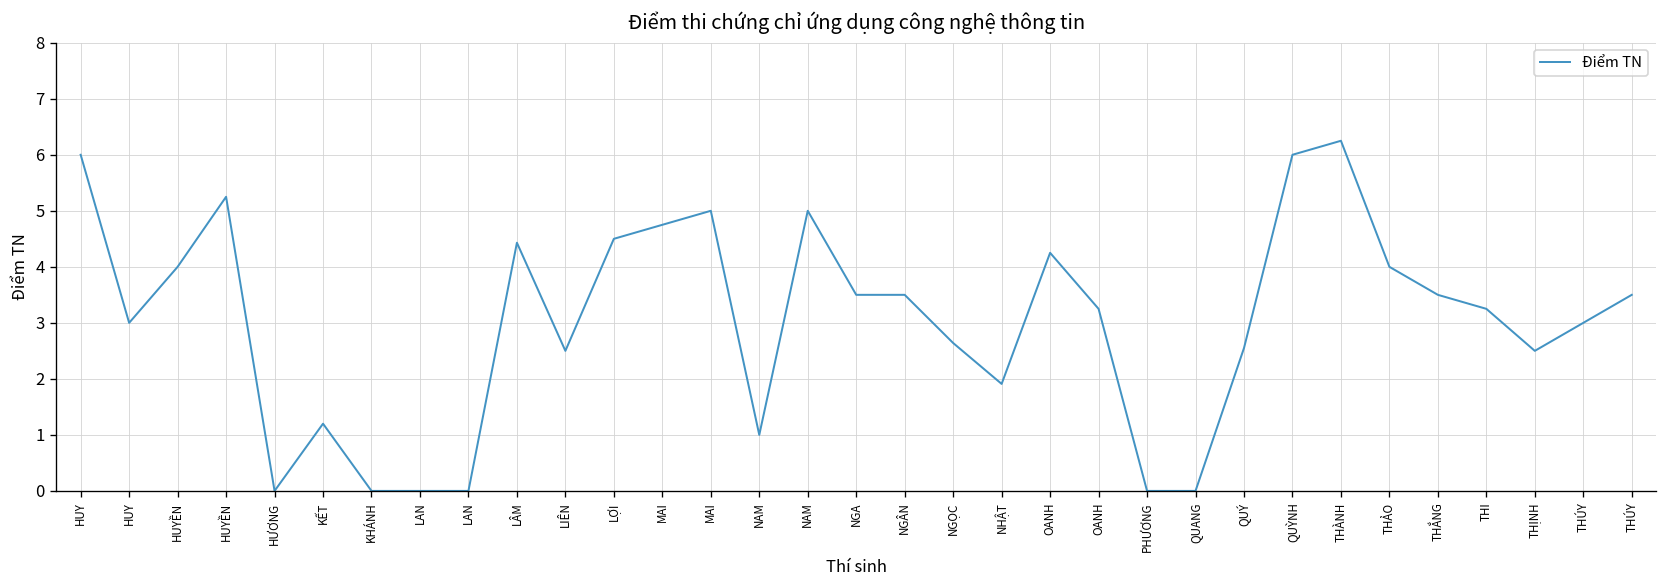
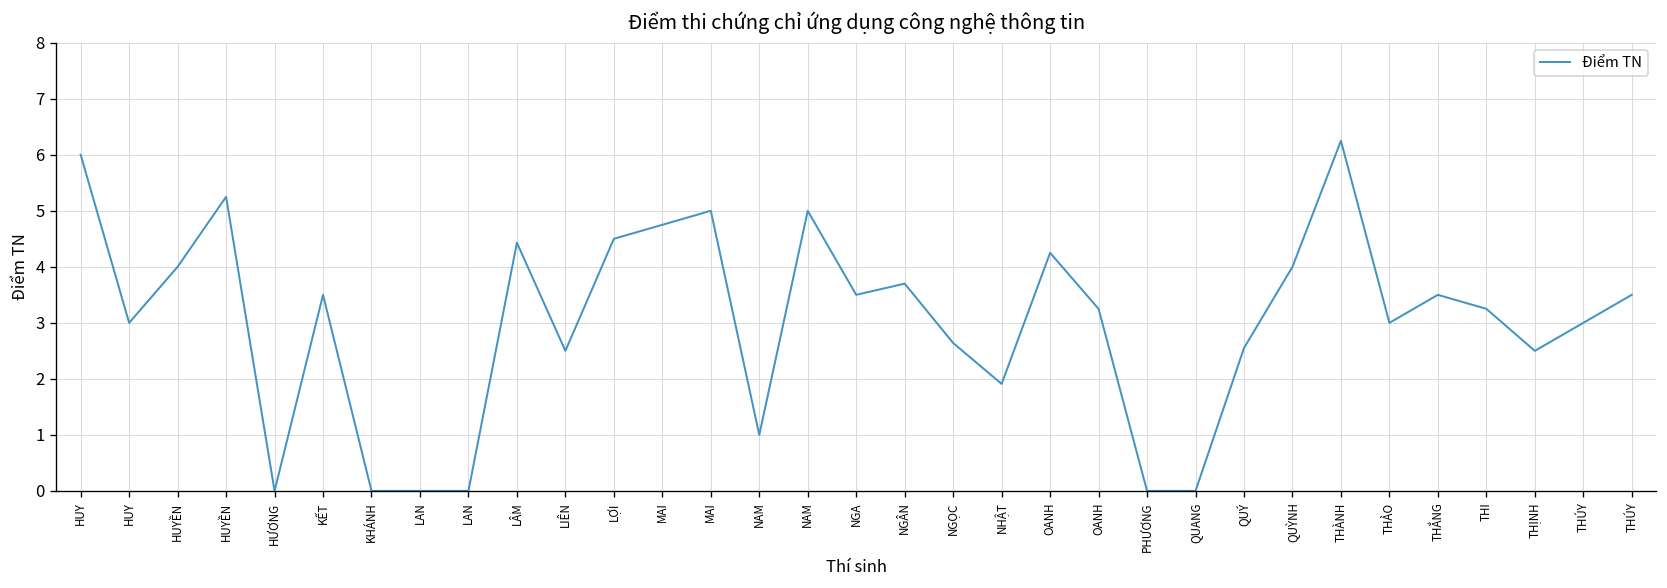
KẾT: 1.2 -> 3.5
NGÂN: 3.5 -> 3.7
QUỲNH: 6 -> 4
THẢO: 4 -> 3
